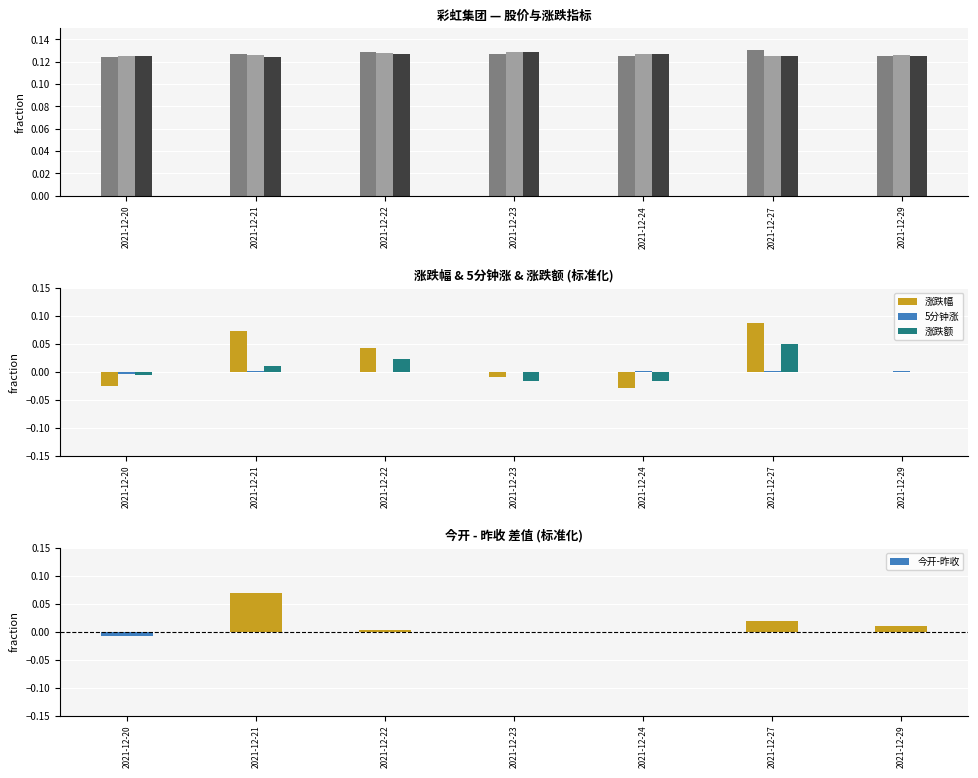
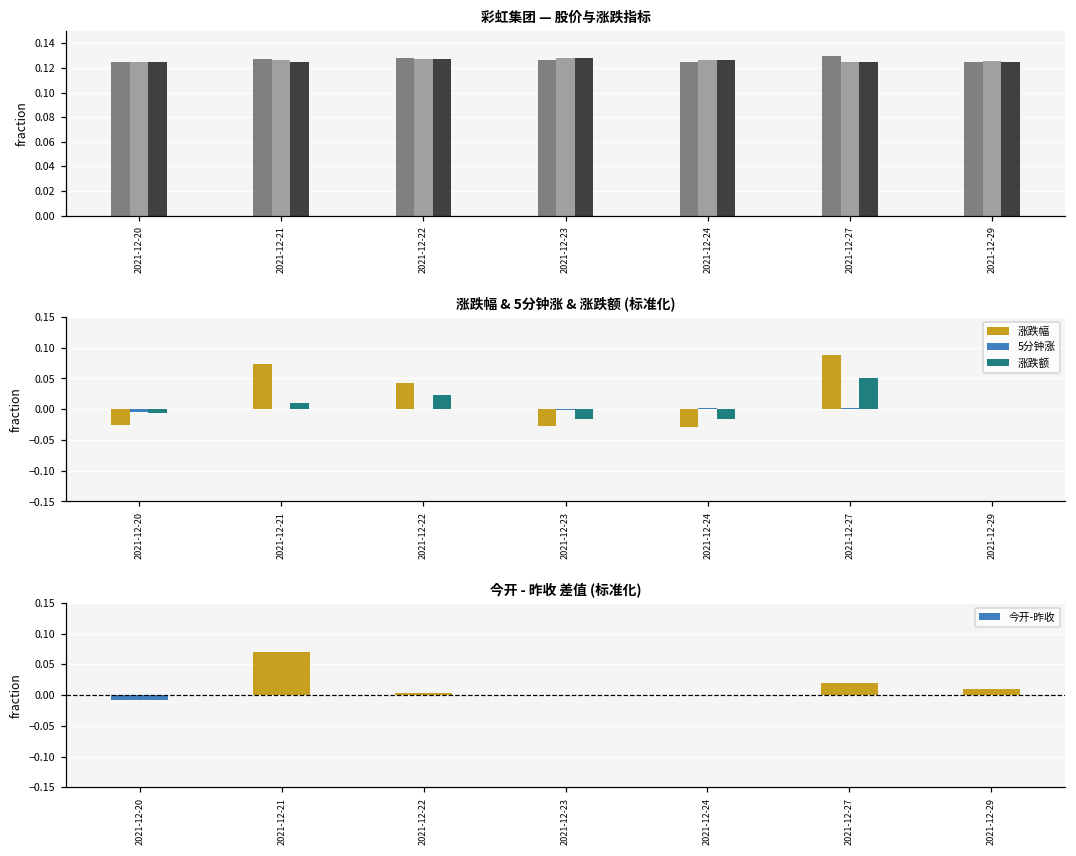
涨跌幅 & 5分钟涨 & 涨跌额 (标准化), 涨跌幅, 2021-12-23: -0.01 -> -0.03
